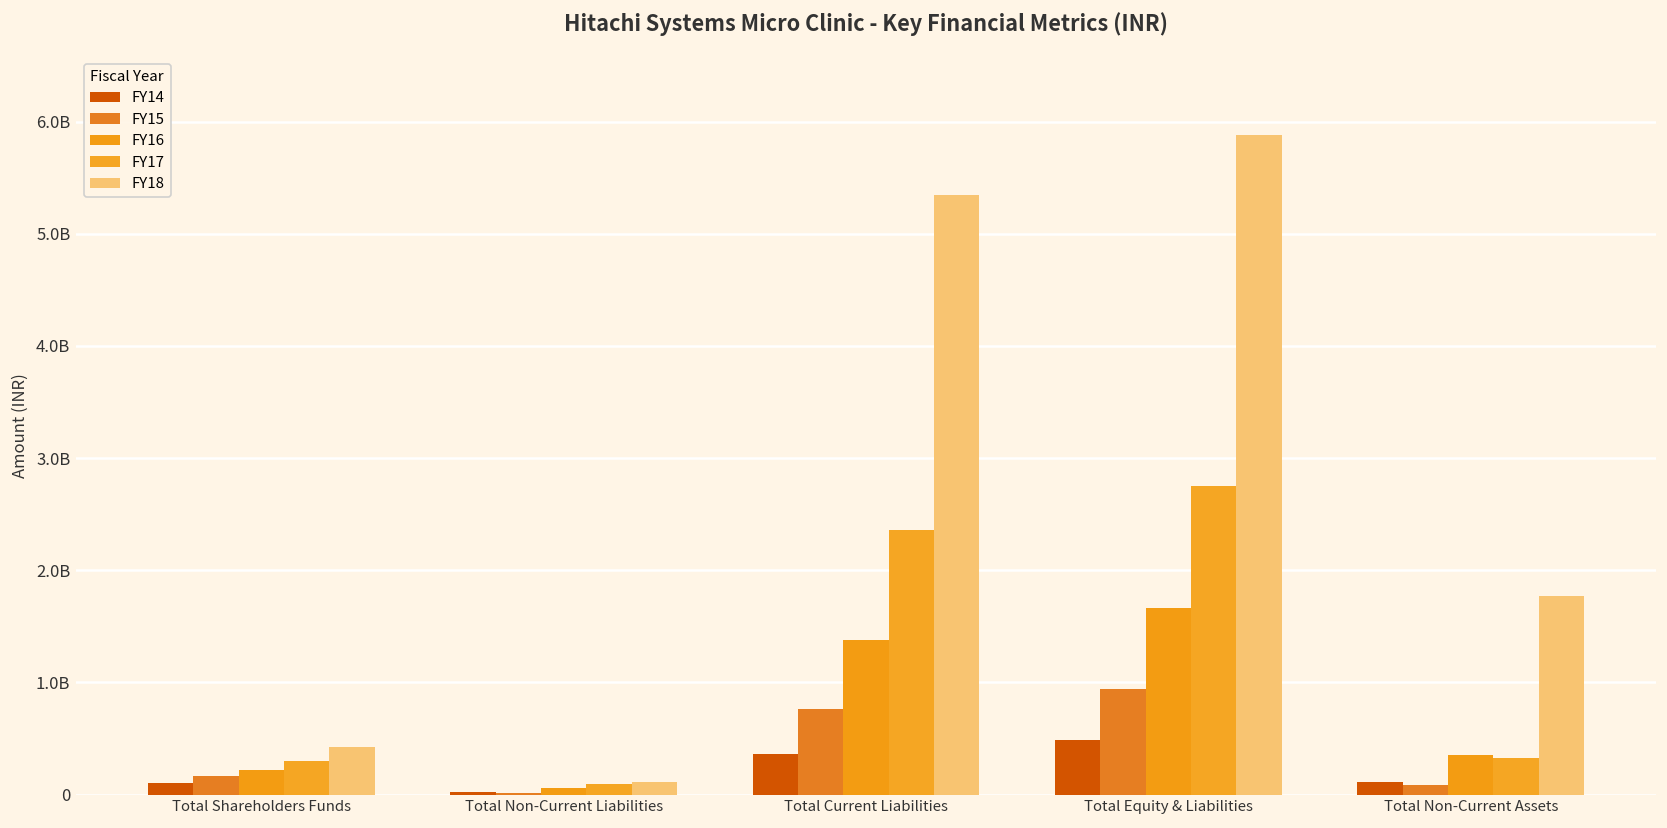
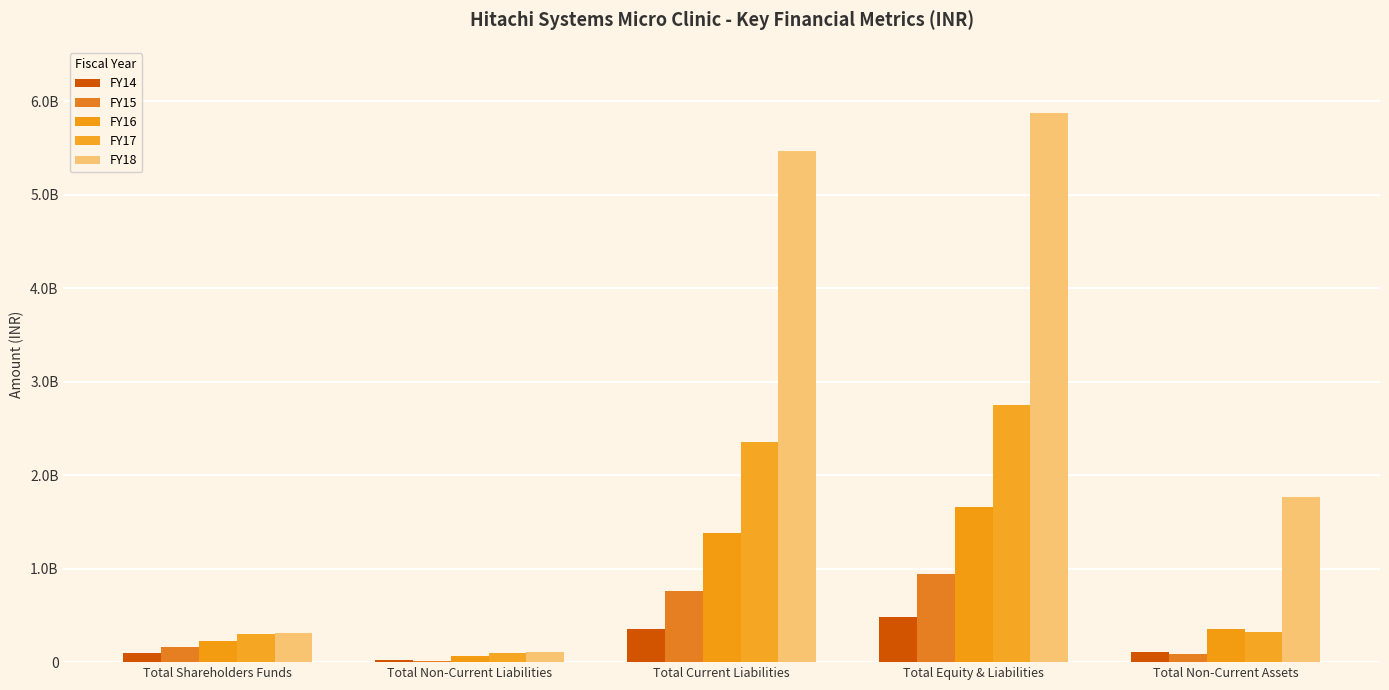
FY18, Total Shareholders Funds: 400000000 -> 300000000
FY18, Total Current Liabilities: 5400000000 -> 5500000000
